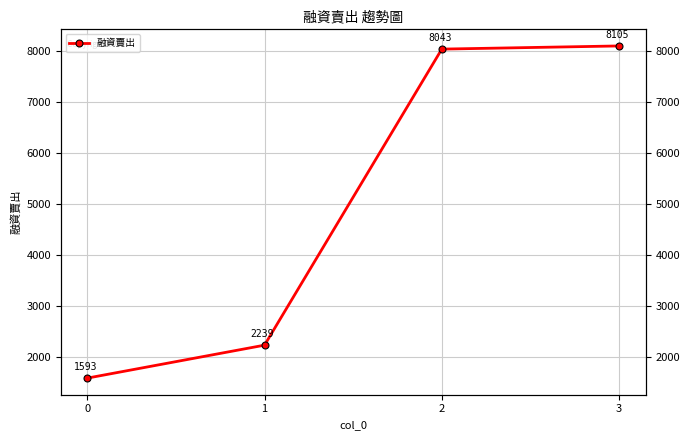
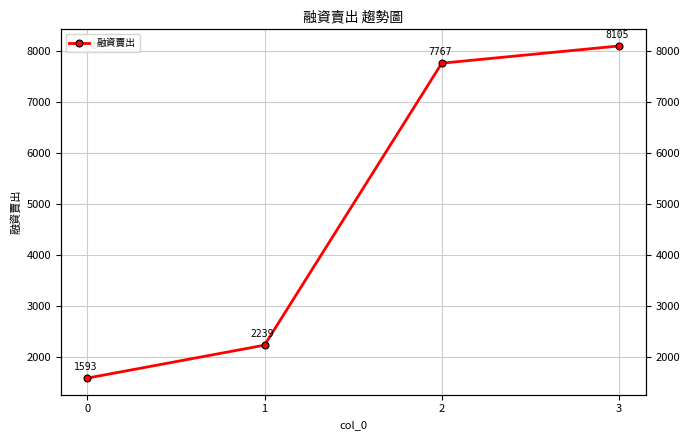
2: 8043 -> 7767
